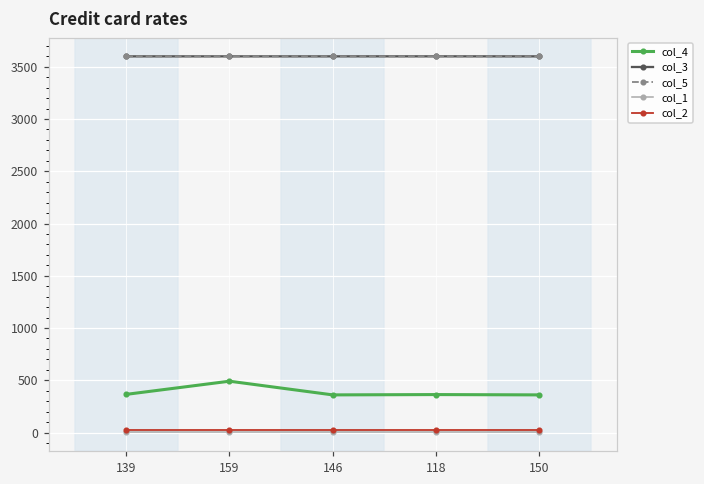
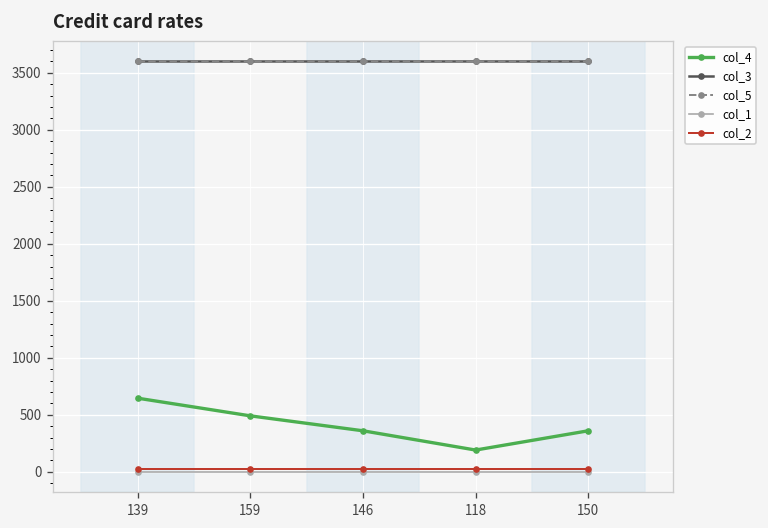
col_4, 139: 400 -> 600
col_4, 118: 400 -> 200
